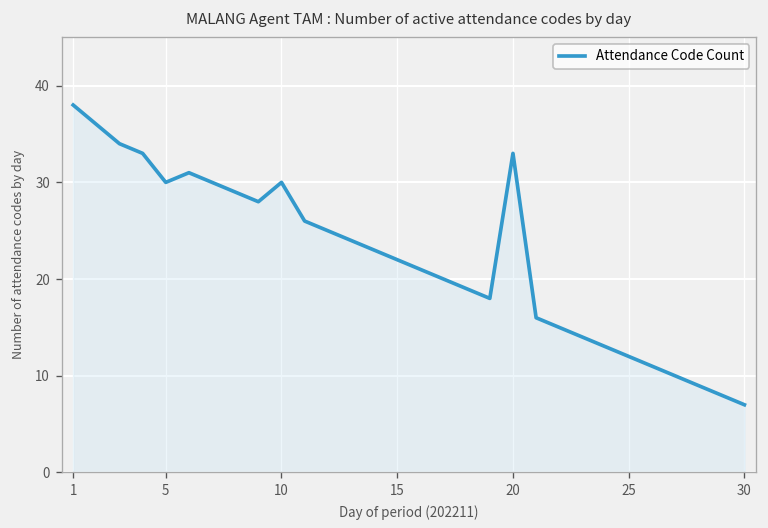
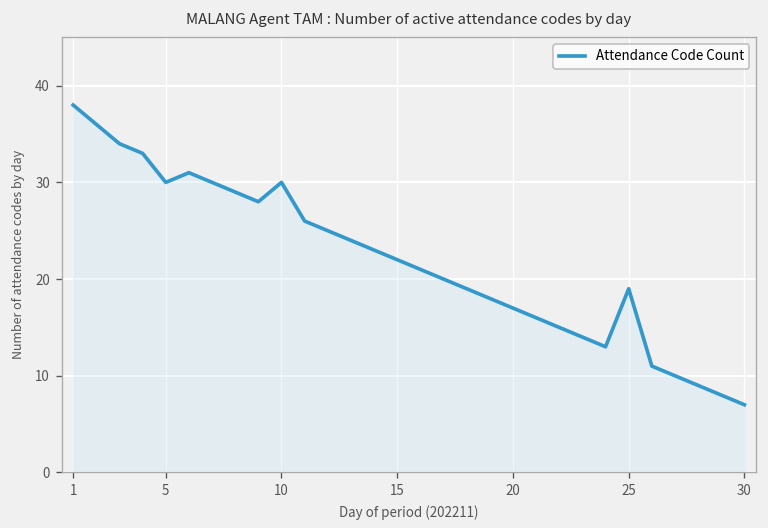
20: 33 -> 17
25: 12 -> 19
